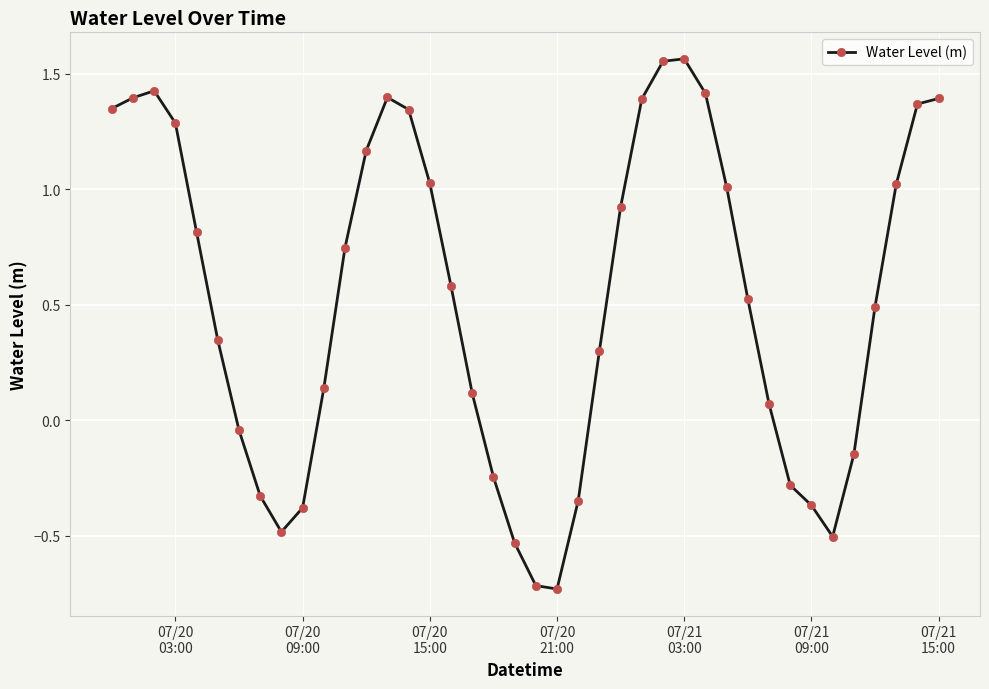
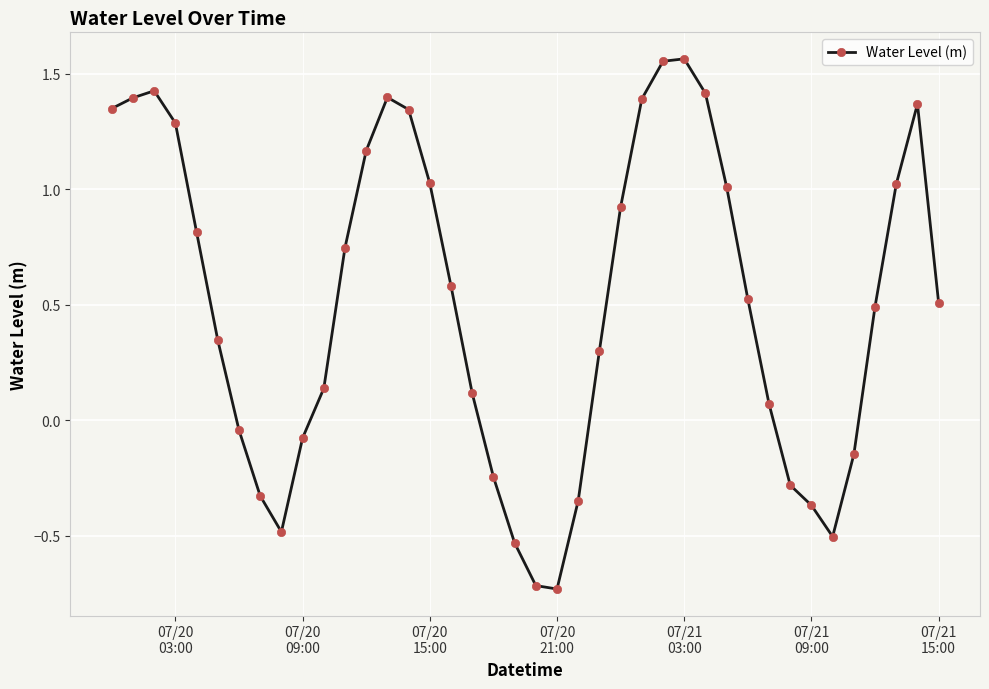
07/20 09:00: -0.38 -> -0.08
07/21 15:00: 1.39 -> 0.51
